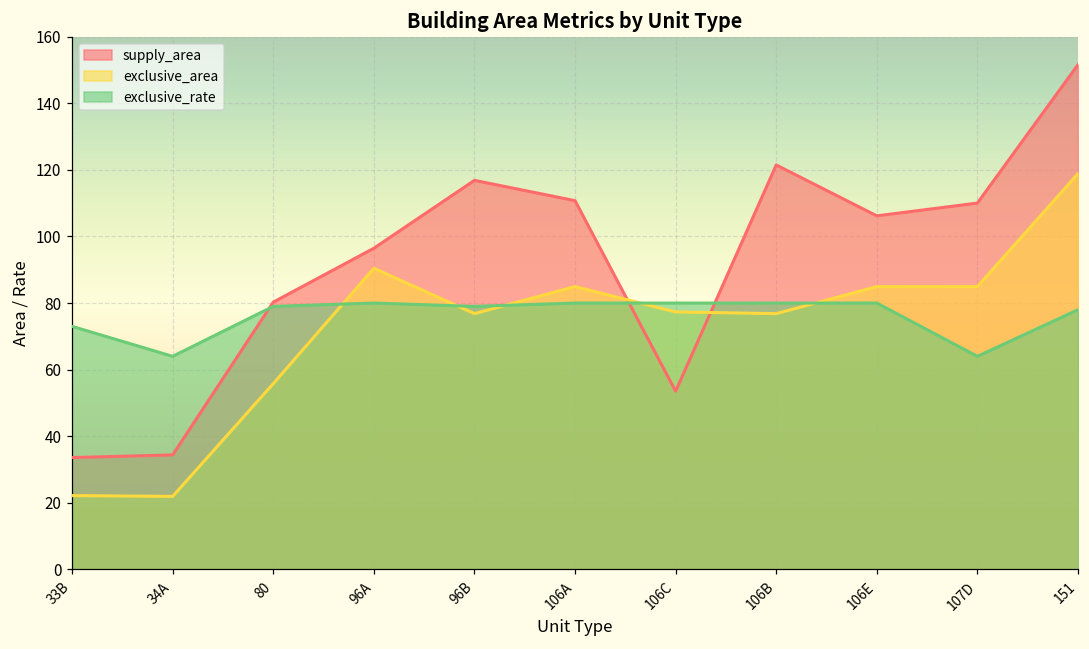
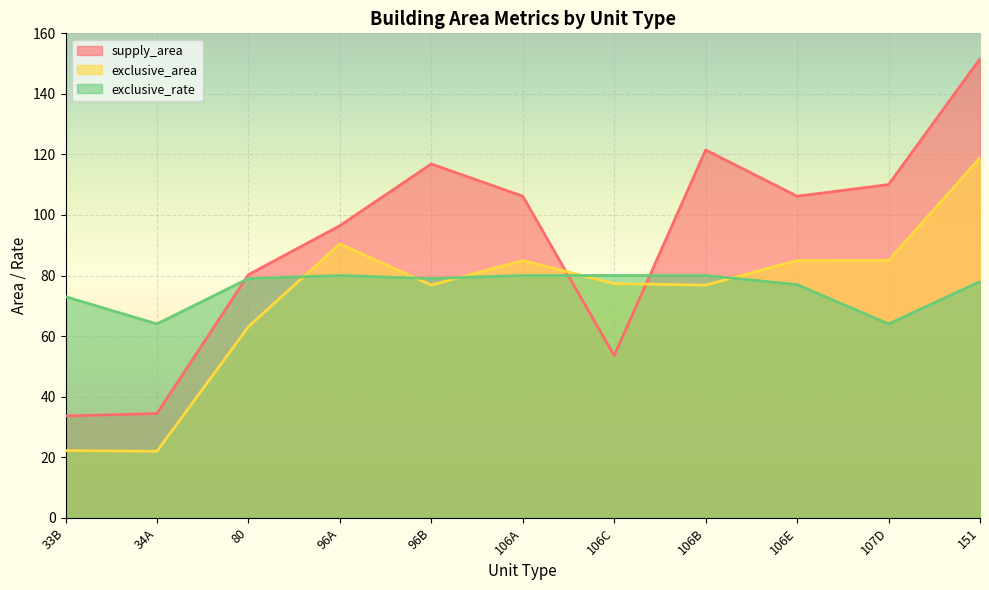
exclusive_area, 80: 56 -> 63
supply_area, 106A: 111 -> 106
exclusive_rate, 106E: 80 -> 77
